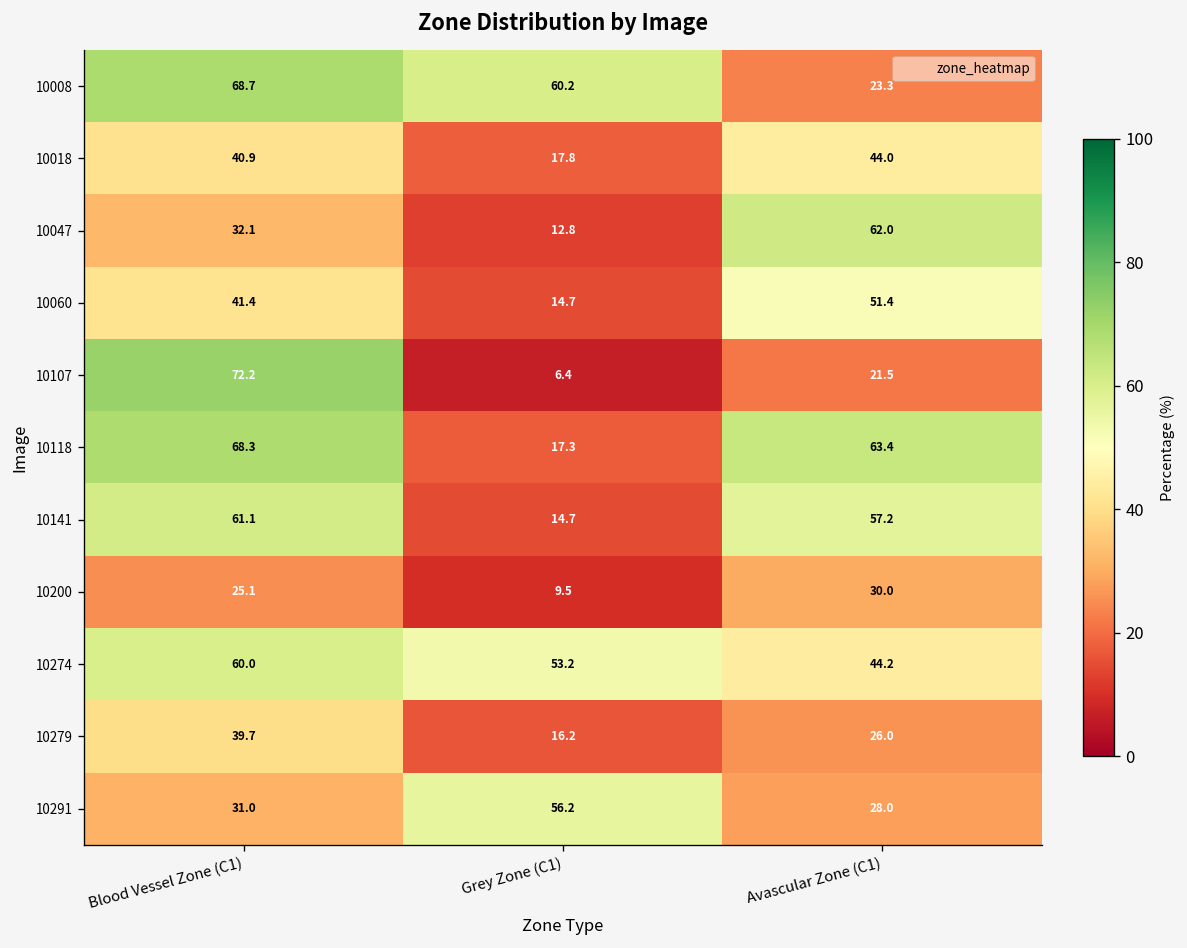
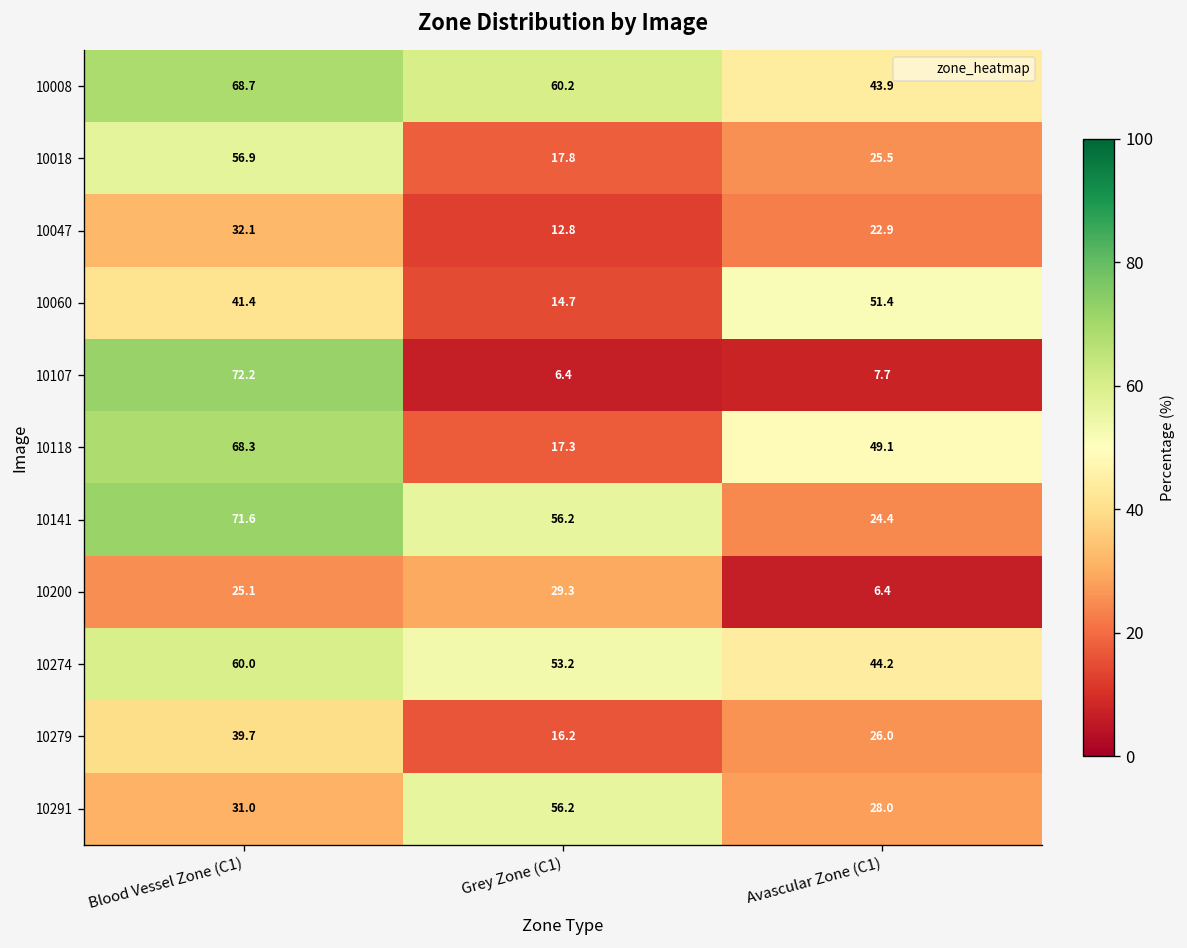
10008, Avascular Zone (C1): 23.3 -> 43.9
10018, Blood Vessel Zone (C1): 40.9 -> 56.9
10018, Avascular Zone (C1): 44.0 -> 25.5
10047, Avascular Zone (C1): 62.0 -> 22.9
10107, Avascular Zone (C1): 21.5 -> 7.7
10118, Avascular Zone (C1): 63.4 -> 49.1
10141, Blood Vessel Zone (C1): 61.1 -> 71.6
10141, Grey Zone (C1): 14.7 -> 56.2
10141, Avascular Zone (C1): 57.2 -> 24.4
10200, Grey Zone (C1): 9.5 -> 29.3
10200, Avascular Zone (C1): 30.0 -> 6.4
